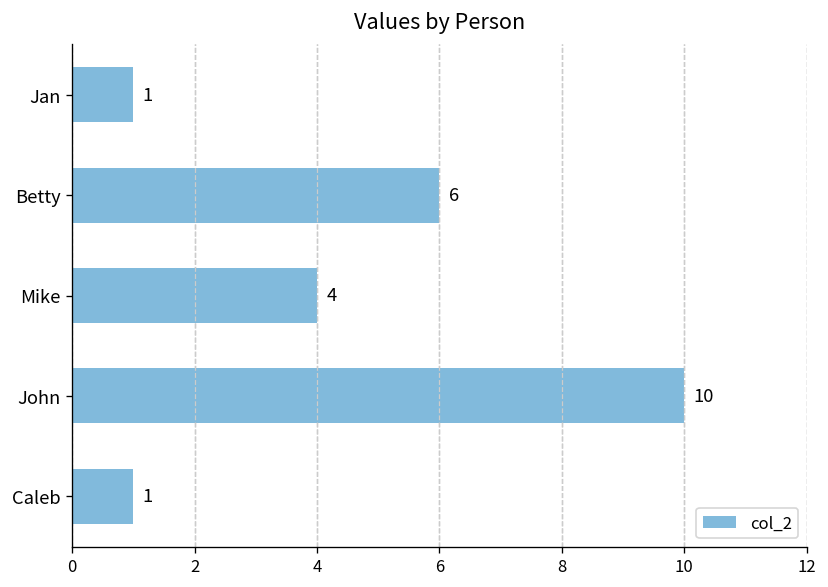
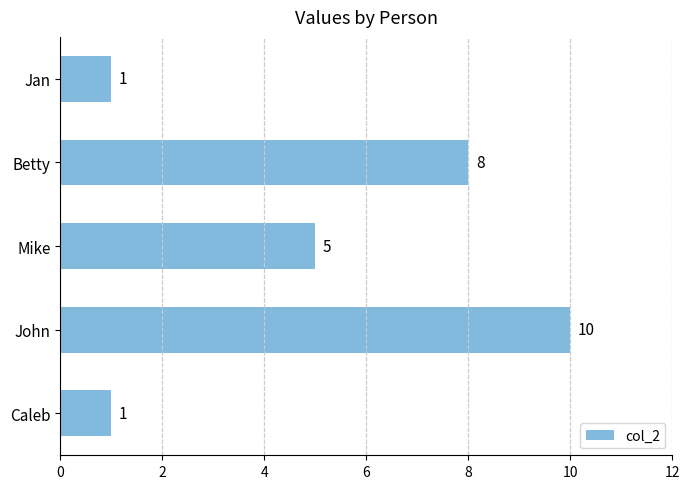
Betty: 6 -> 8
Mike: 4 -> 5
